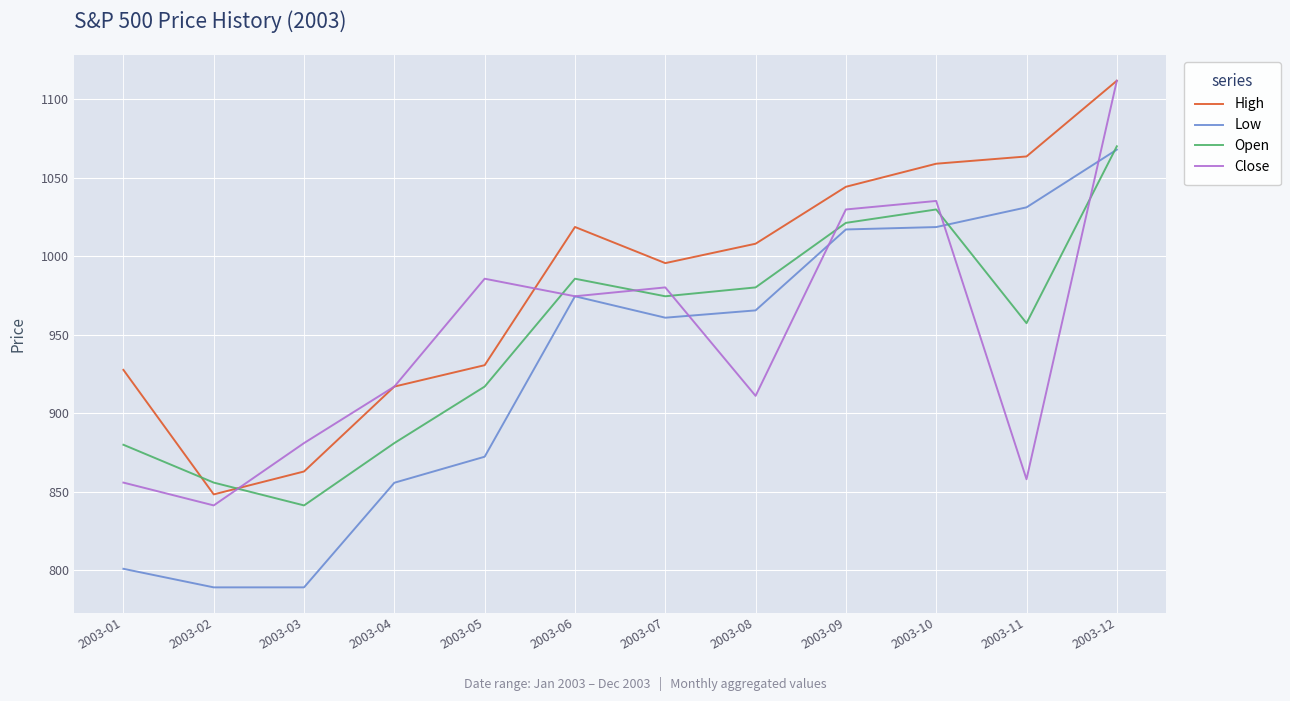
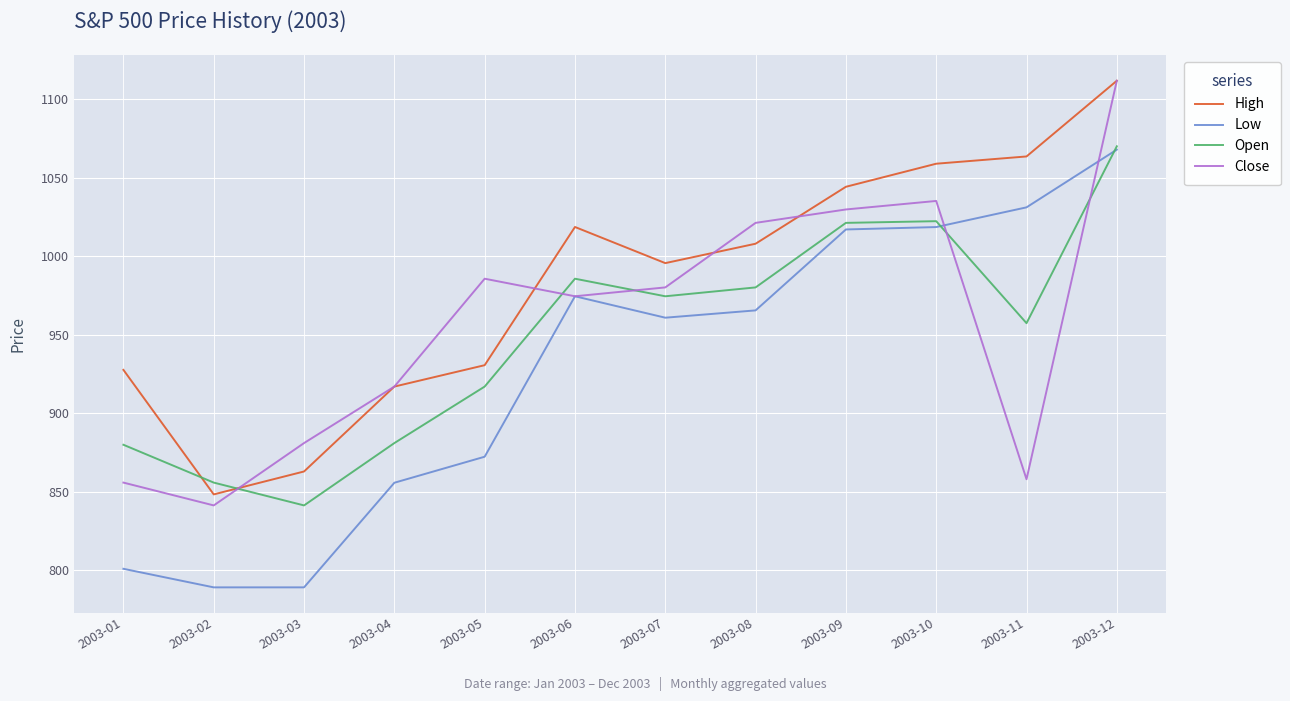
Close, 2003-08: 911 -> 1021
Open, 2003-10: 1030 -> 1022
